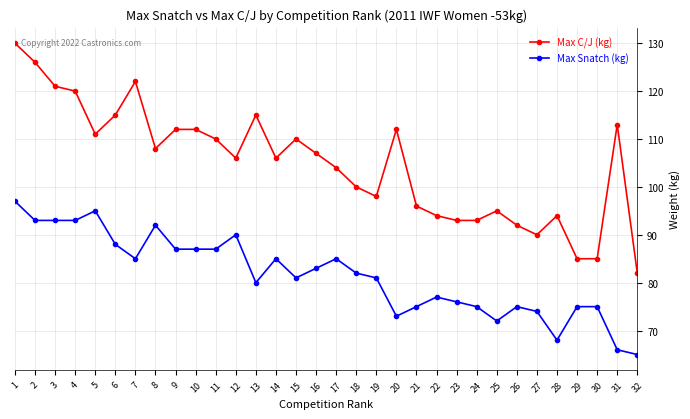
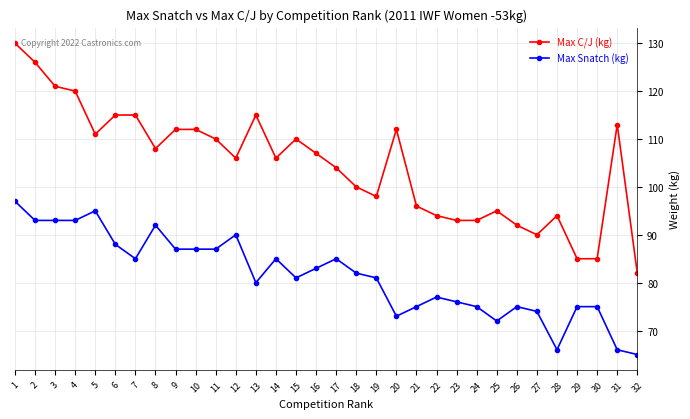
Max C/J (kg), 7: 122 -> 115
Max Snatch (kg), 28: 68 -> 66
